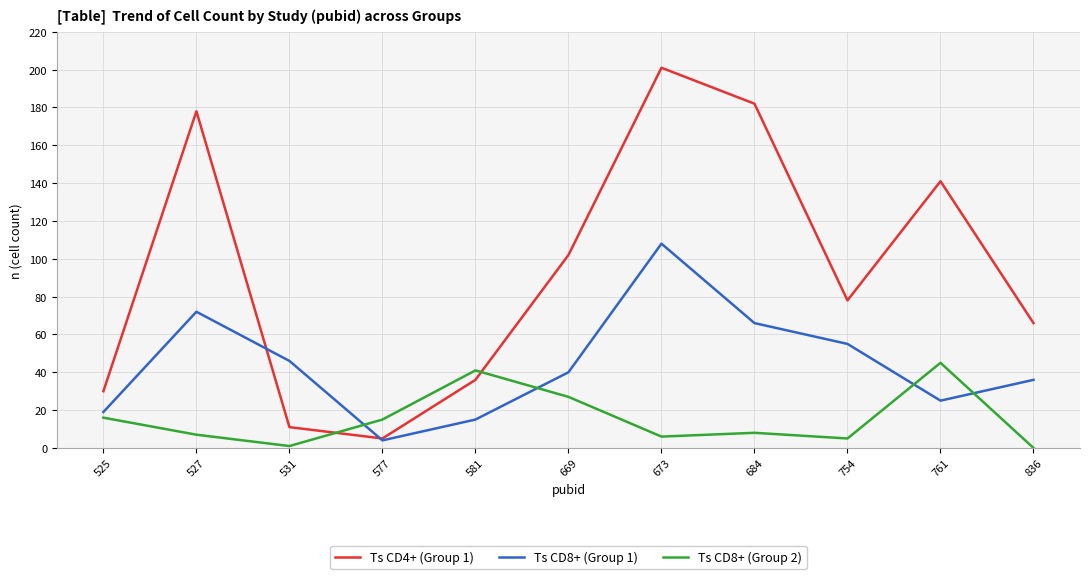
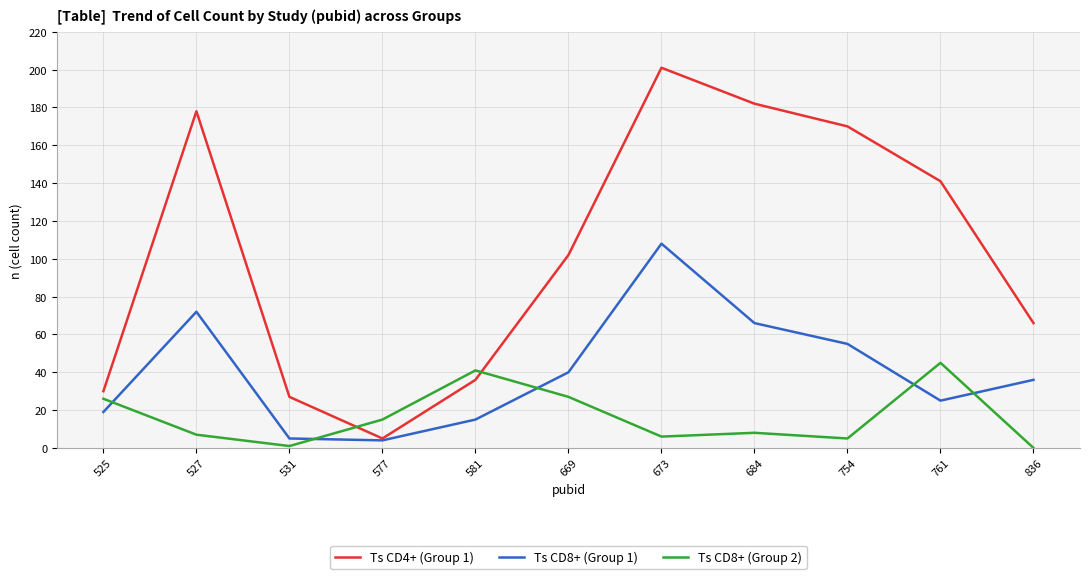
Ts CD8+ (Group 2), 525: 16 -> 26
Ts CD4+ (Group 1), 531: 11 -> 27
Ts CD8+ (Group 1), 531: 46 -> 5
Ts CD4+ (Group 1), 754: 78 -> 170
